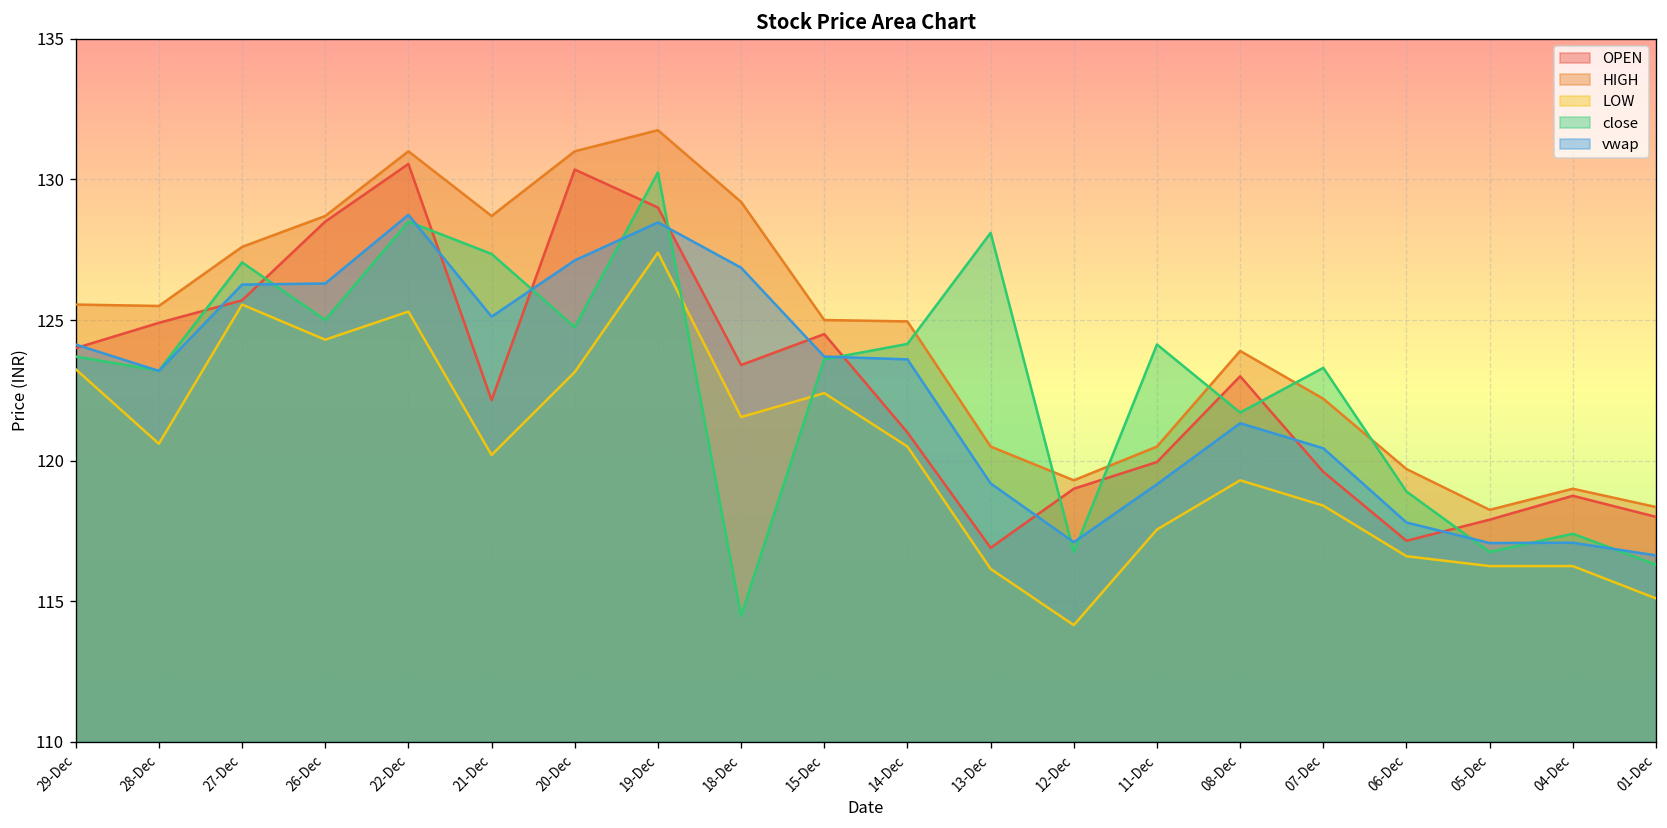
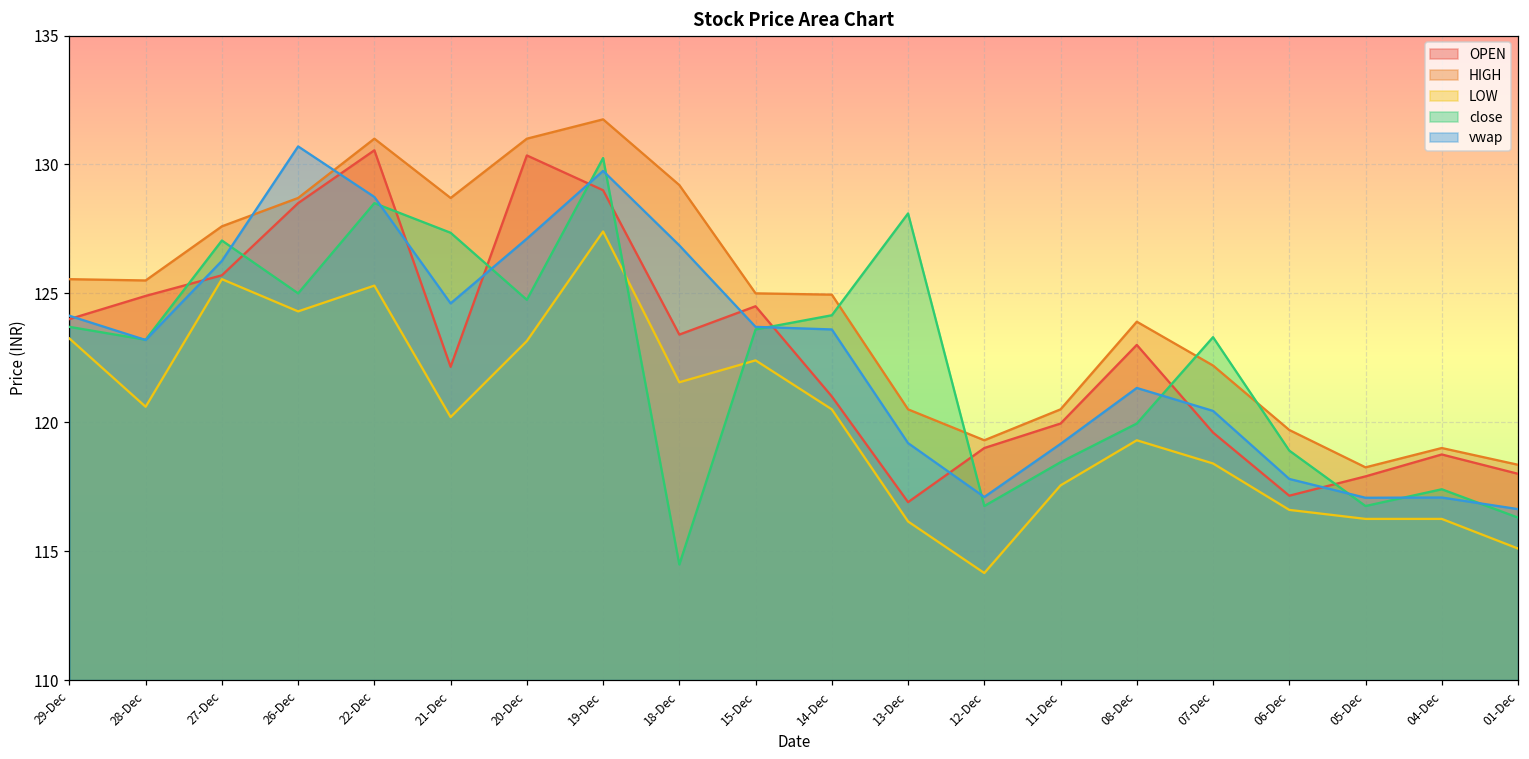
vwap, 26-Dec: 126.3 -> 130.7
vwap, 21-Dec: 125.1 -> 124.6
vwap, 19-Dec: 128.5 -> 129.8
close, 11-Dec: 124.1 -> 118.5
close, 08-Dec: 121.7 -> 120.0
